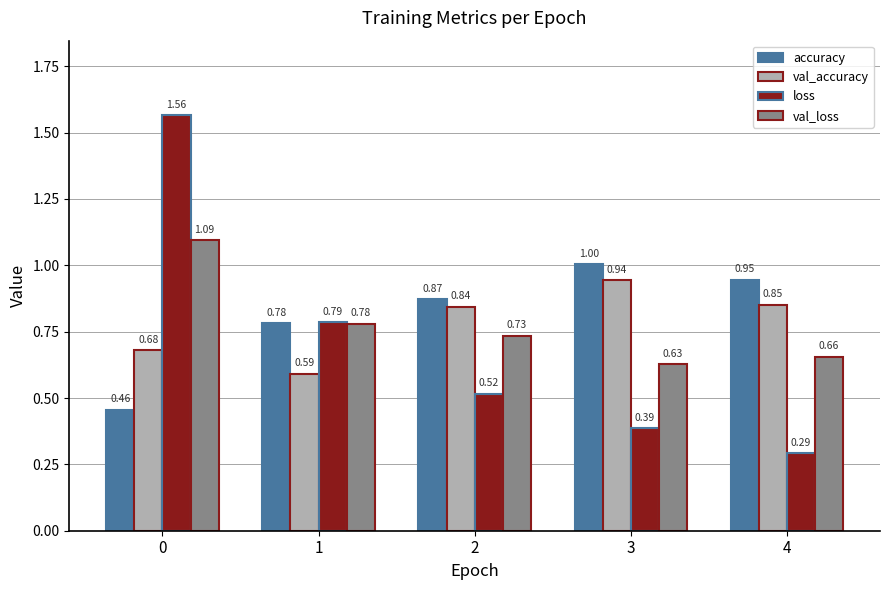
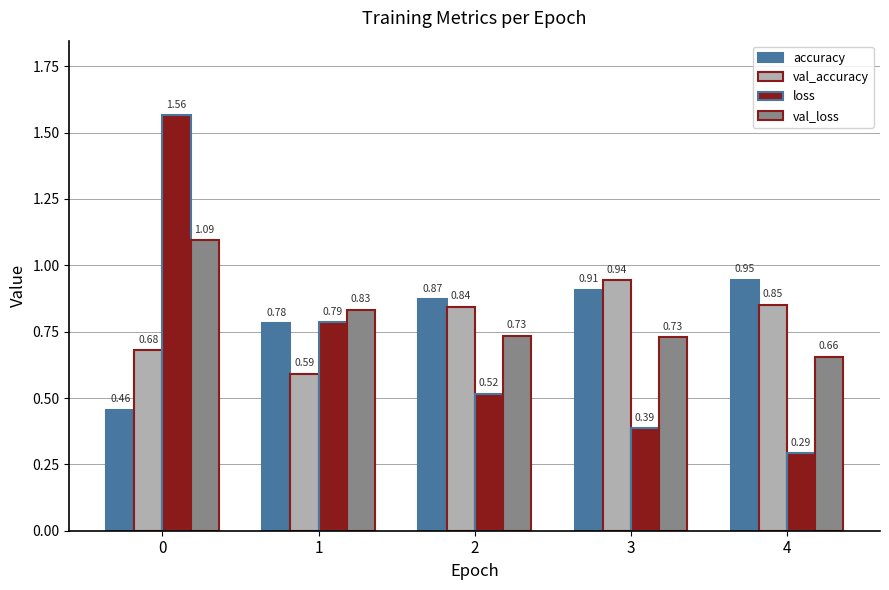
val_loss, 1: 0.78 -> 0.83
accuracy, 3: 1.00 -> 0.91
val_loss, 3: 0.63 -> 0.73
